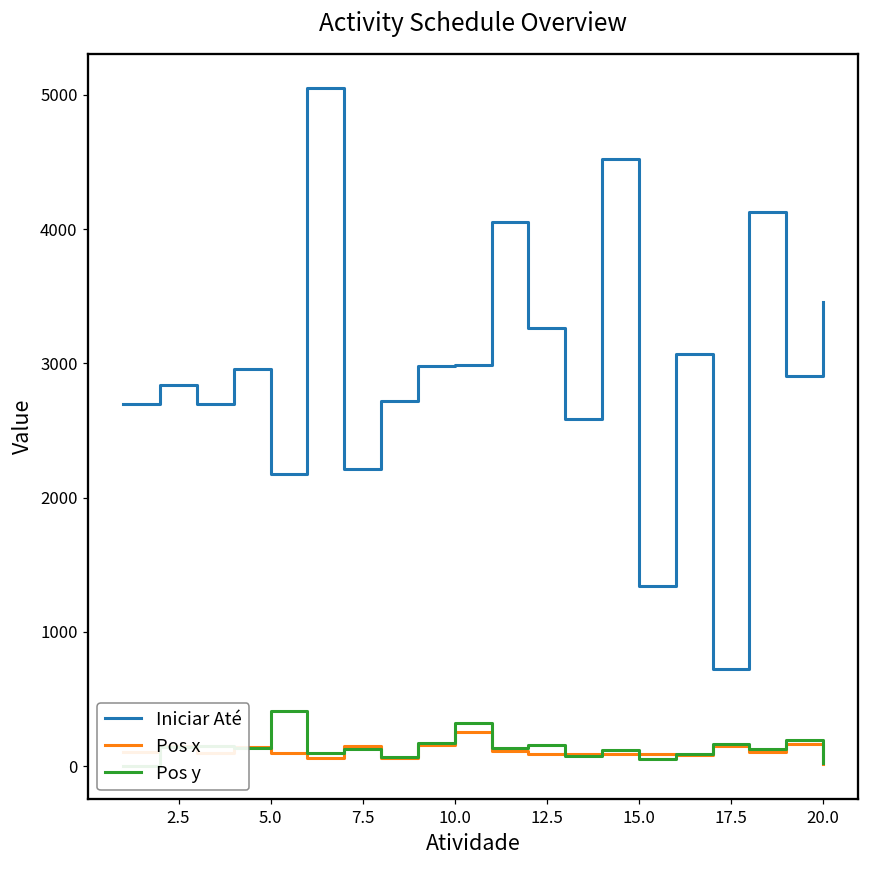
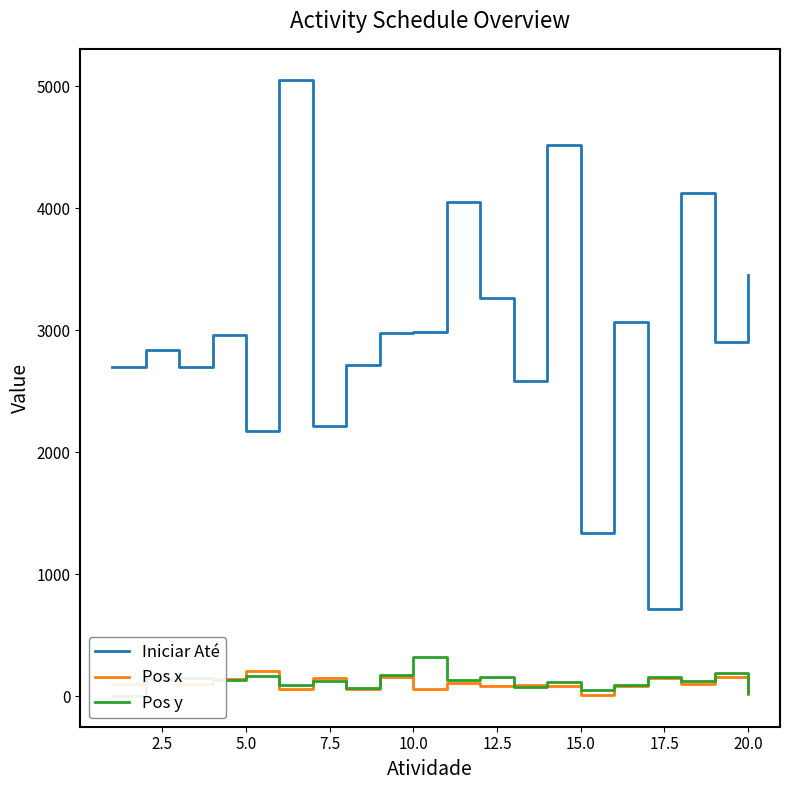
Pos x, 5.0: 100 -> 210
Pos y, 5.0: 410 -> 170
Pos x, 10.0: 260 -> 60
Pos x, 15.0: 90 -> 10
